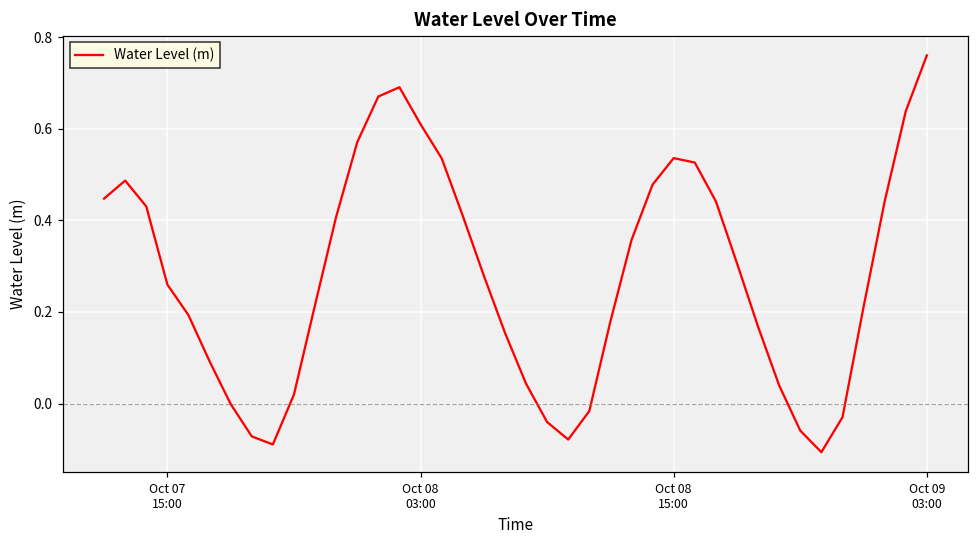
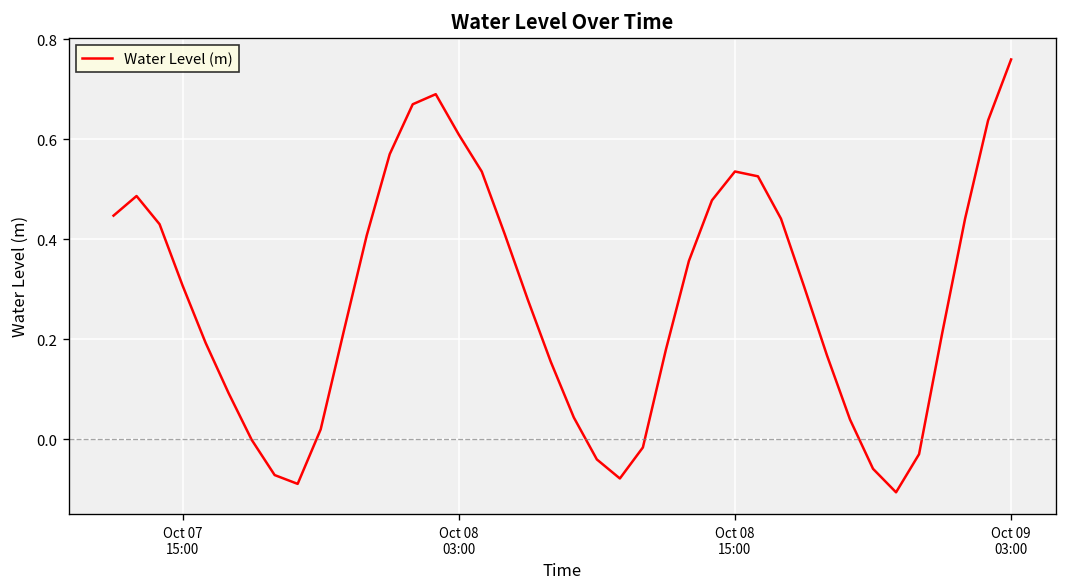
Oct 07 15:00: 0.26 -> 0.31
